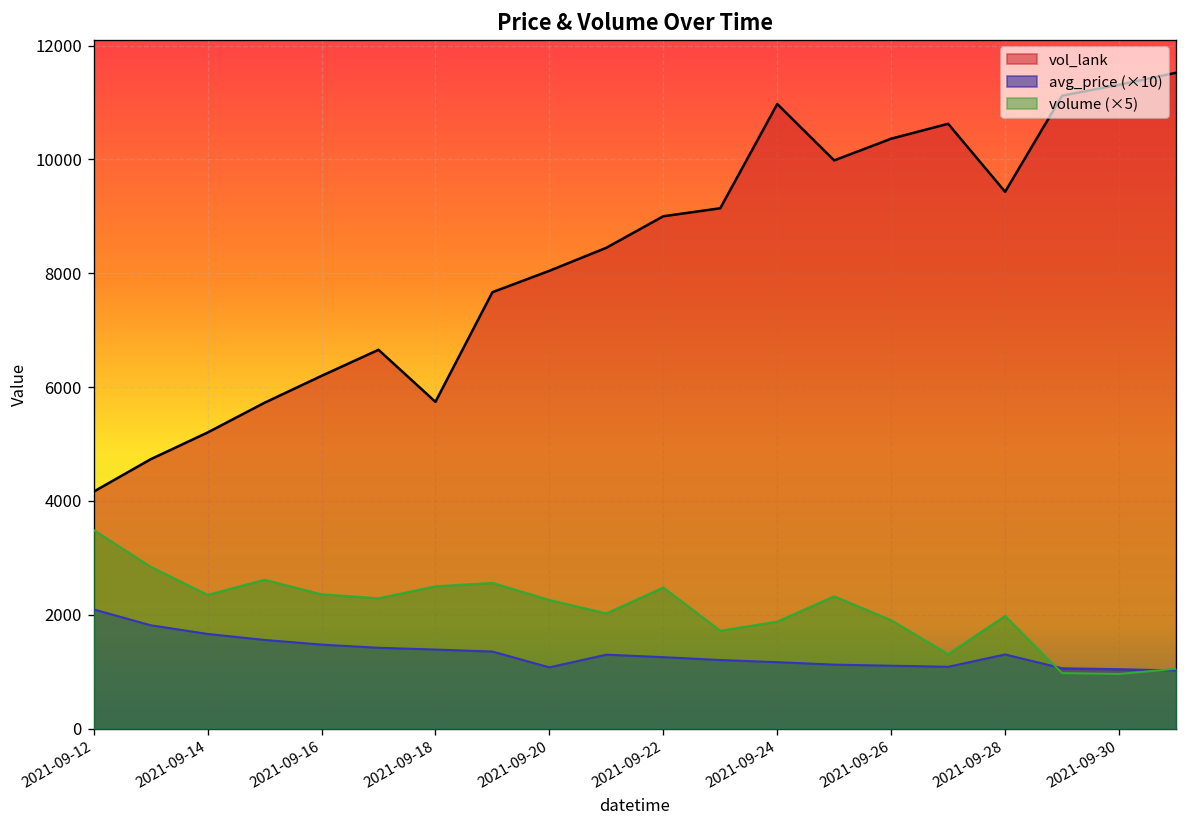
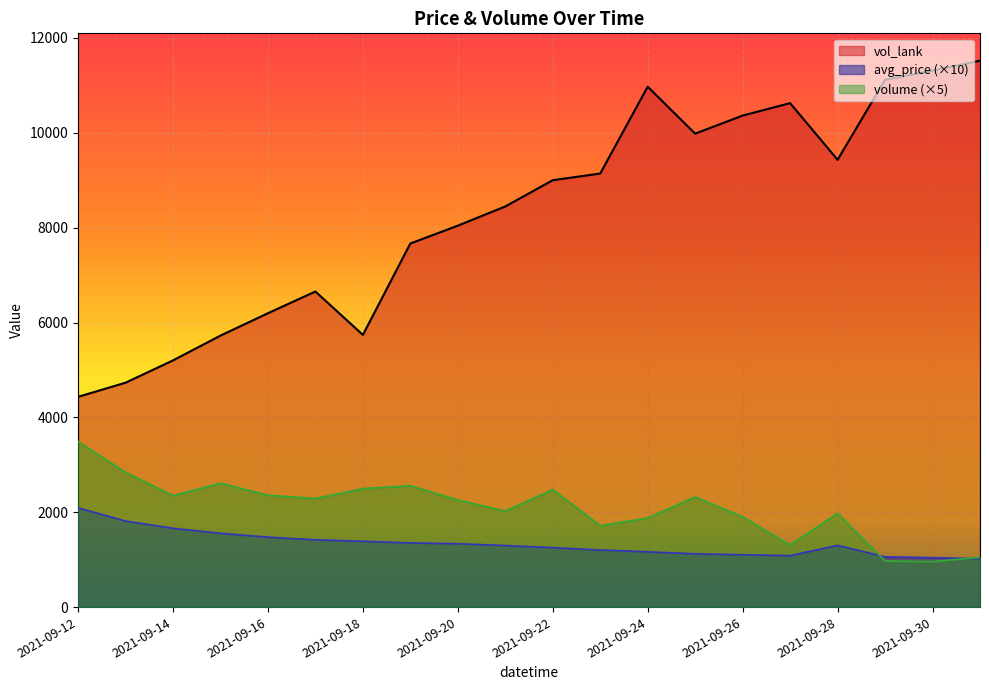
vol_lank, 2021-09-12: 4200 -> 4400
avg_price (×10), 2021-09-20: 1100 -> 1300
